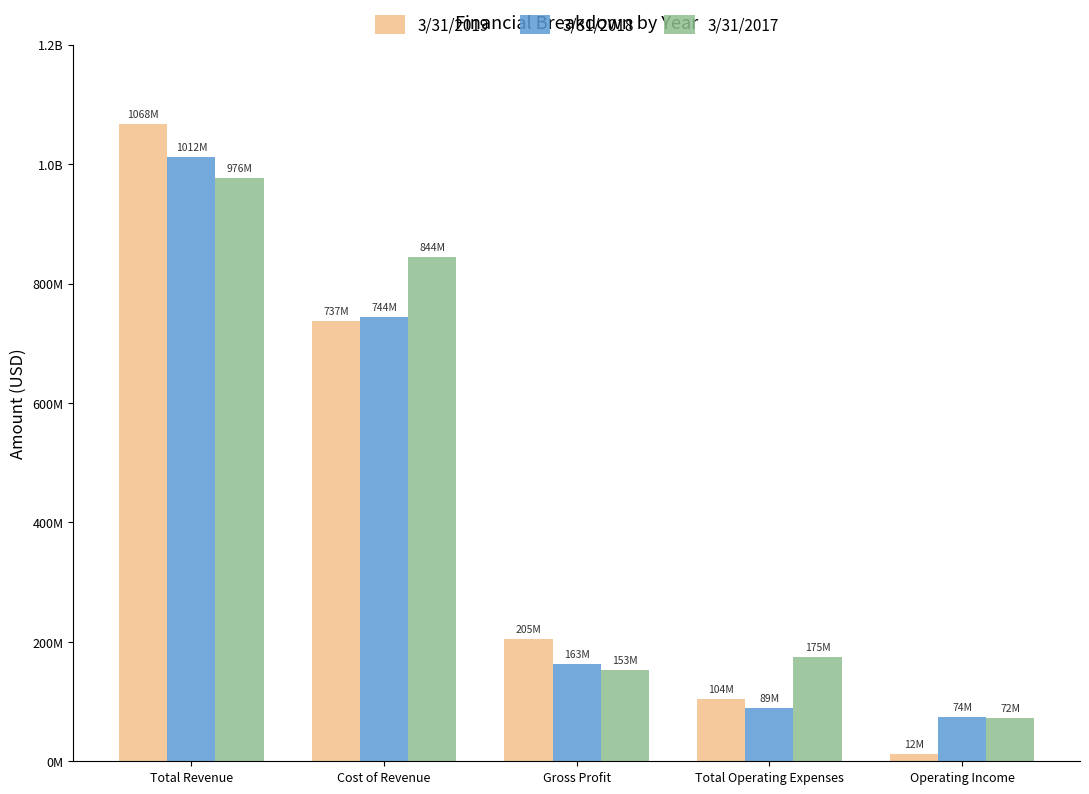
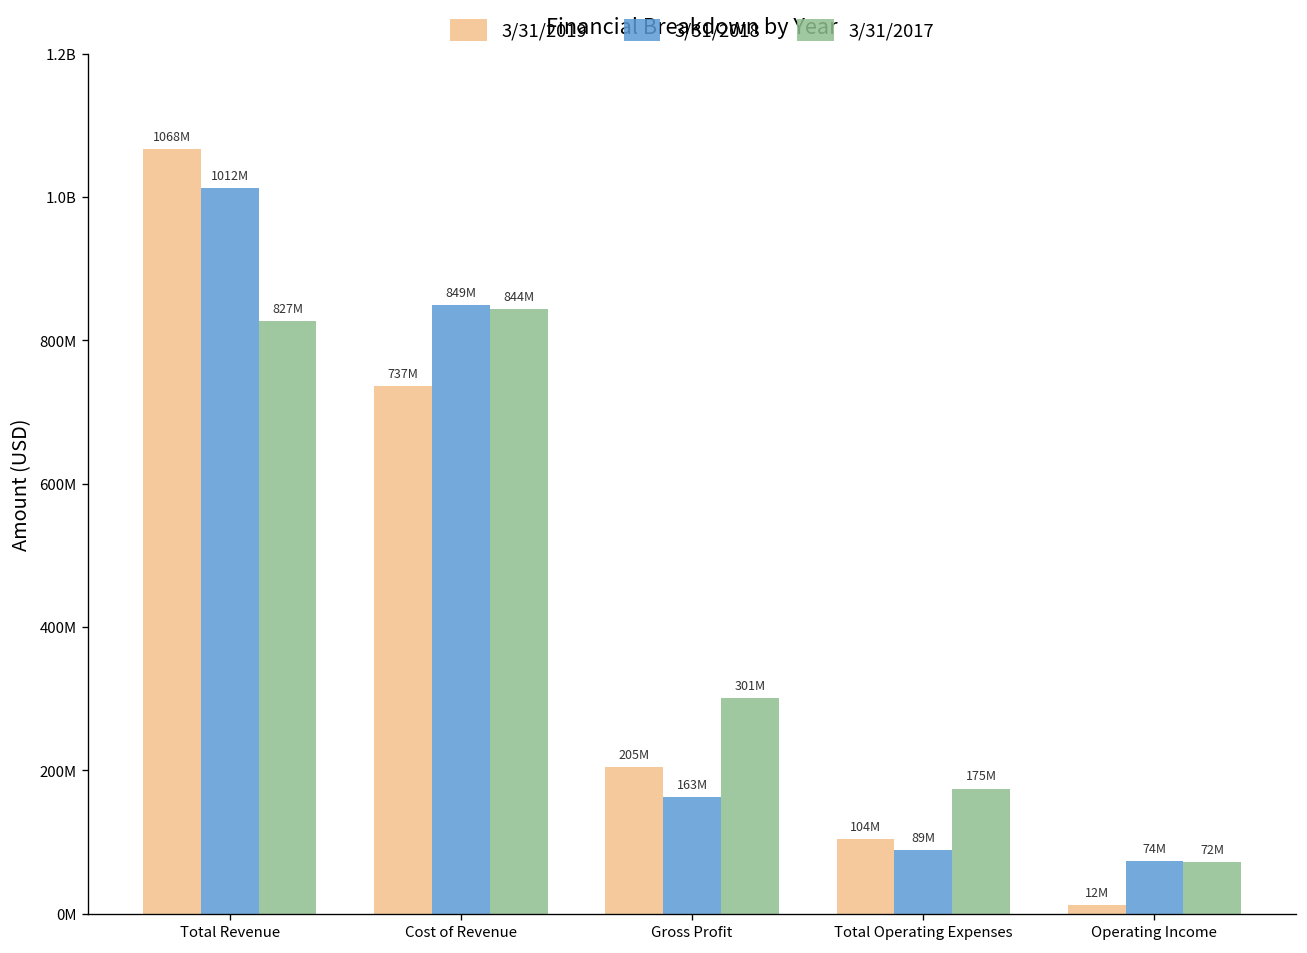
3/31/2017, Total Revenue: 976M -> 827M
3/31/2018, Cost of Revenue: 744M -> 849M
3/31/2017, Gross Profit: 153M -> 301M
